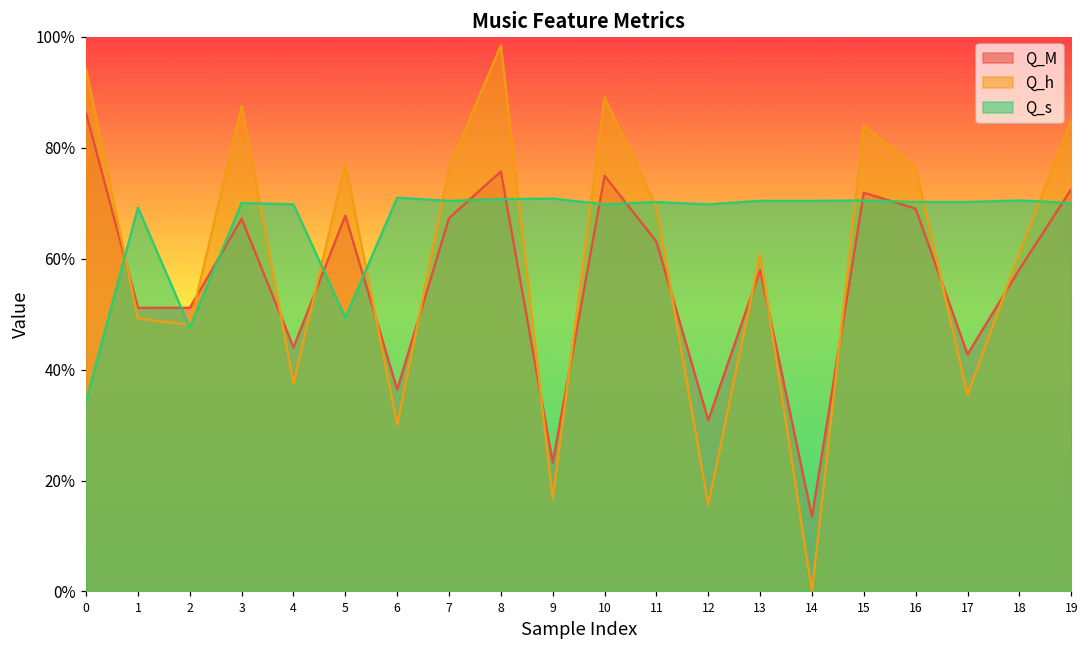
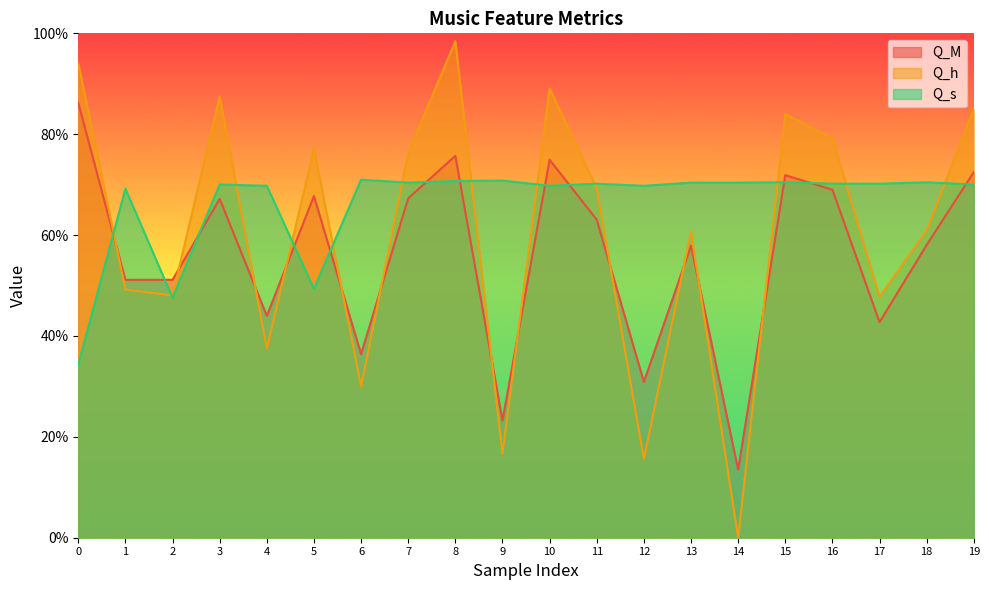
Q_h, 16: 76% -> 79%
Q_h, 17: 35% -> 48%
